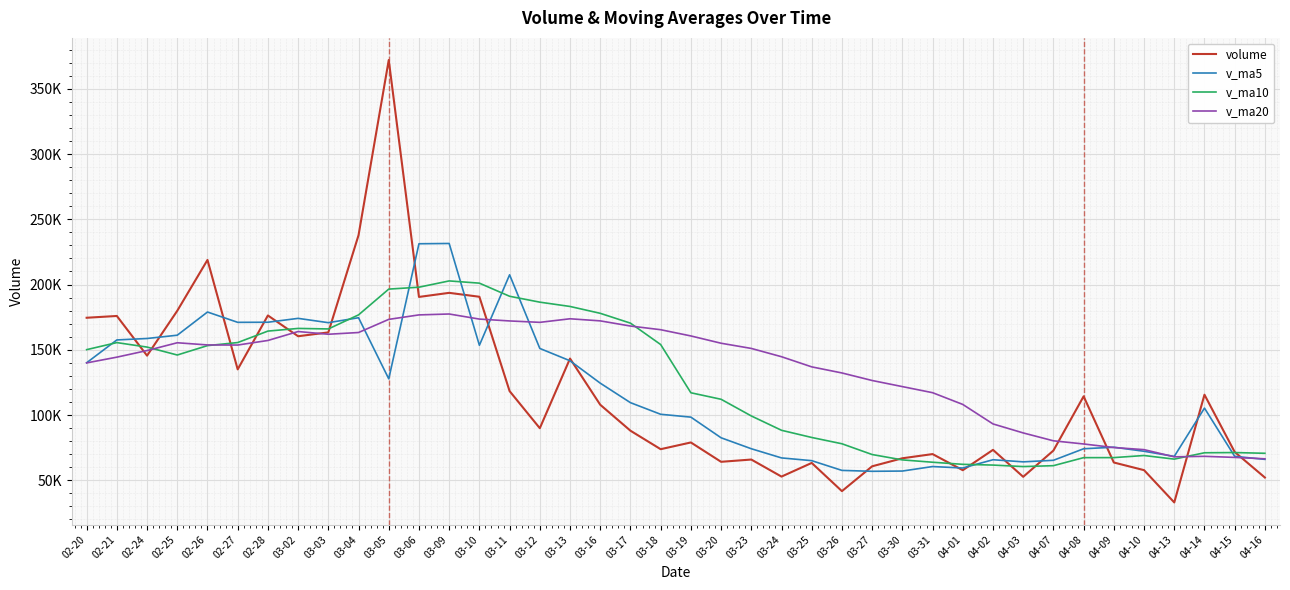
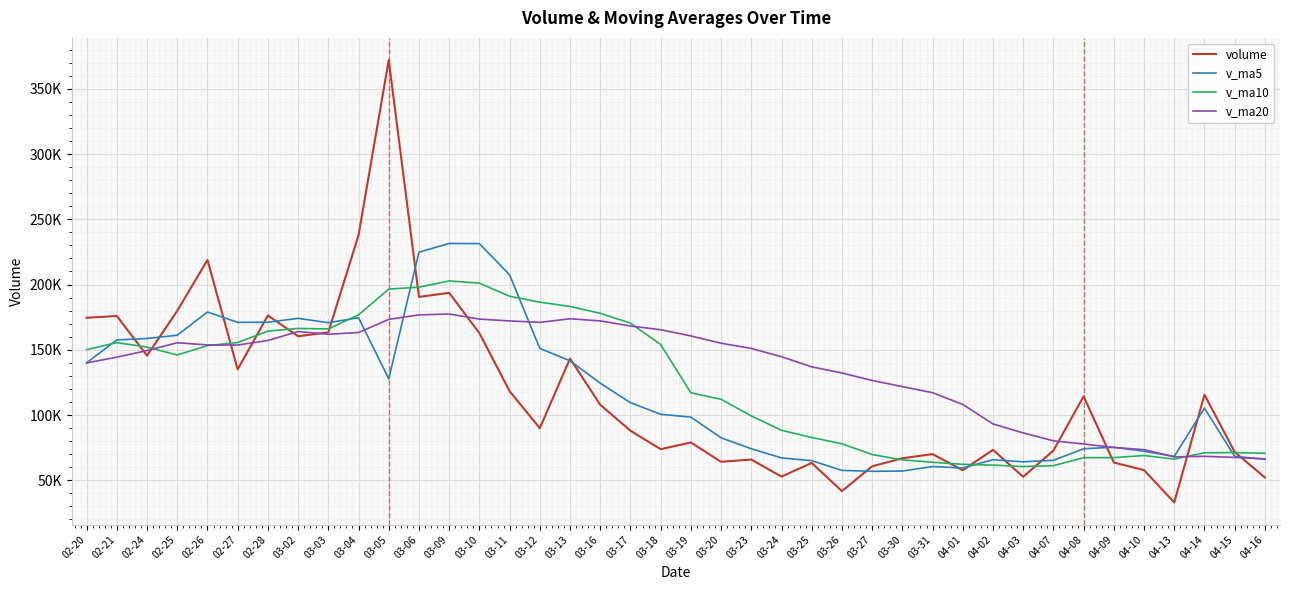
v_ma5, 03-06: 231000 -> 225000
volume, 03-10: 191000 -> 163000
v_ma5, 03-10: 153000 -> 231000
